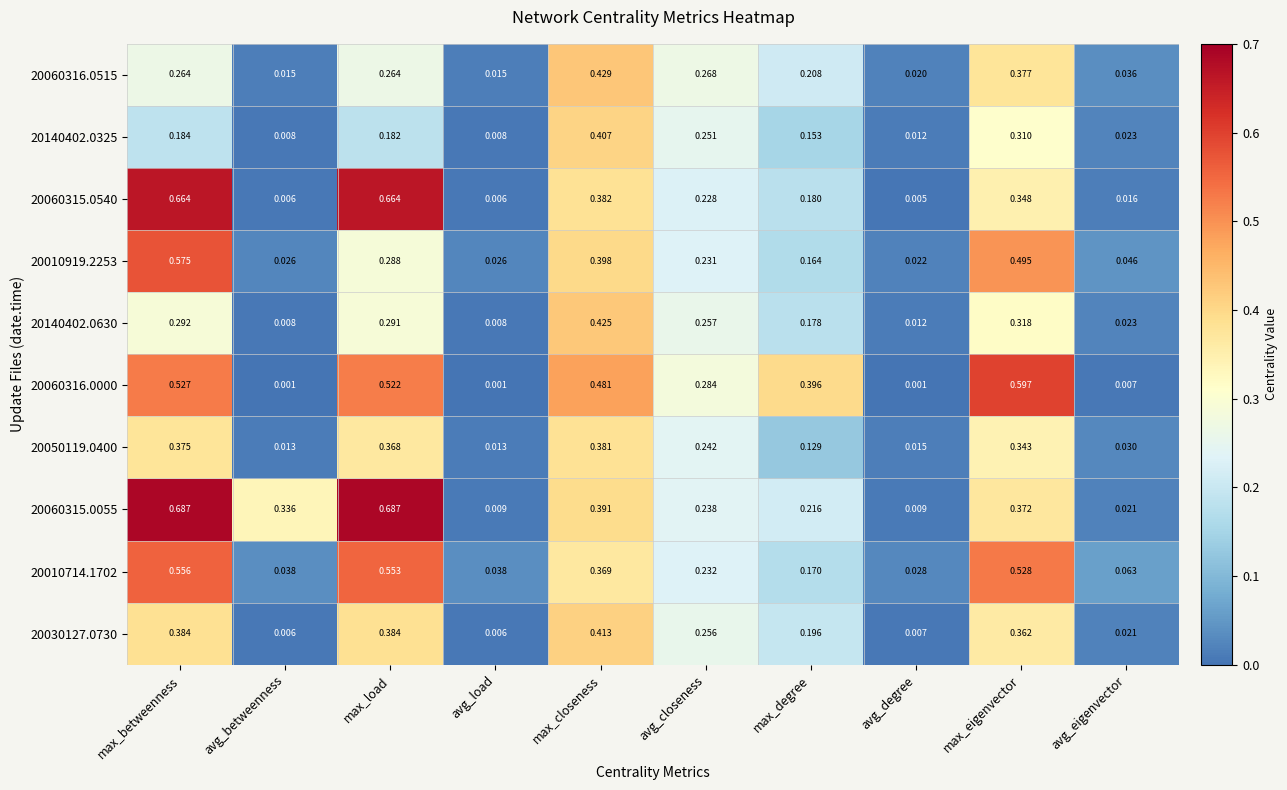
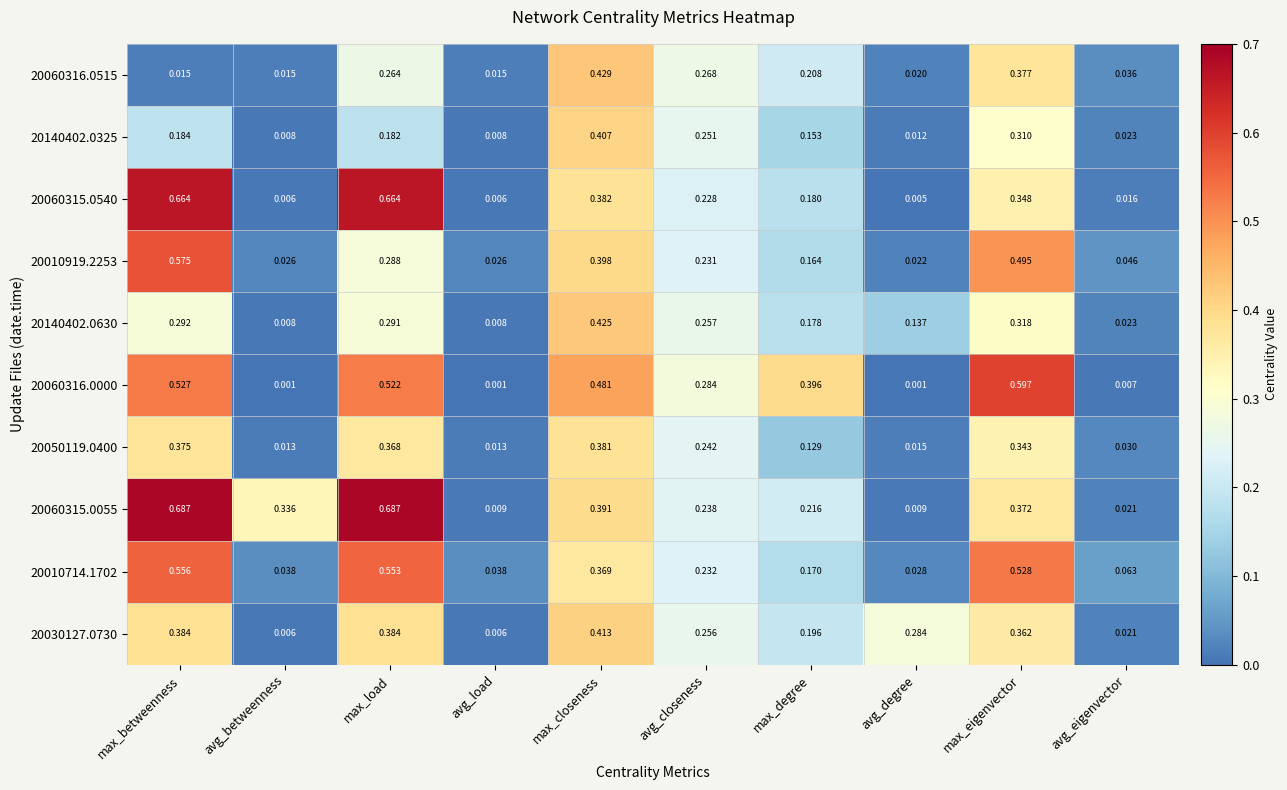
20060316.0515, max_betweenness: 0.264 -> 0.015
20140402.0630, avg_degree: 0.012 -> 0.137
20030127.0730, avg_degree: 0.007 -> 0.284
